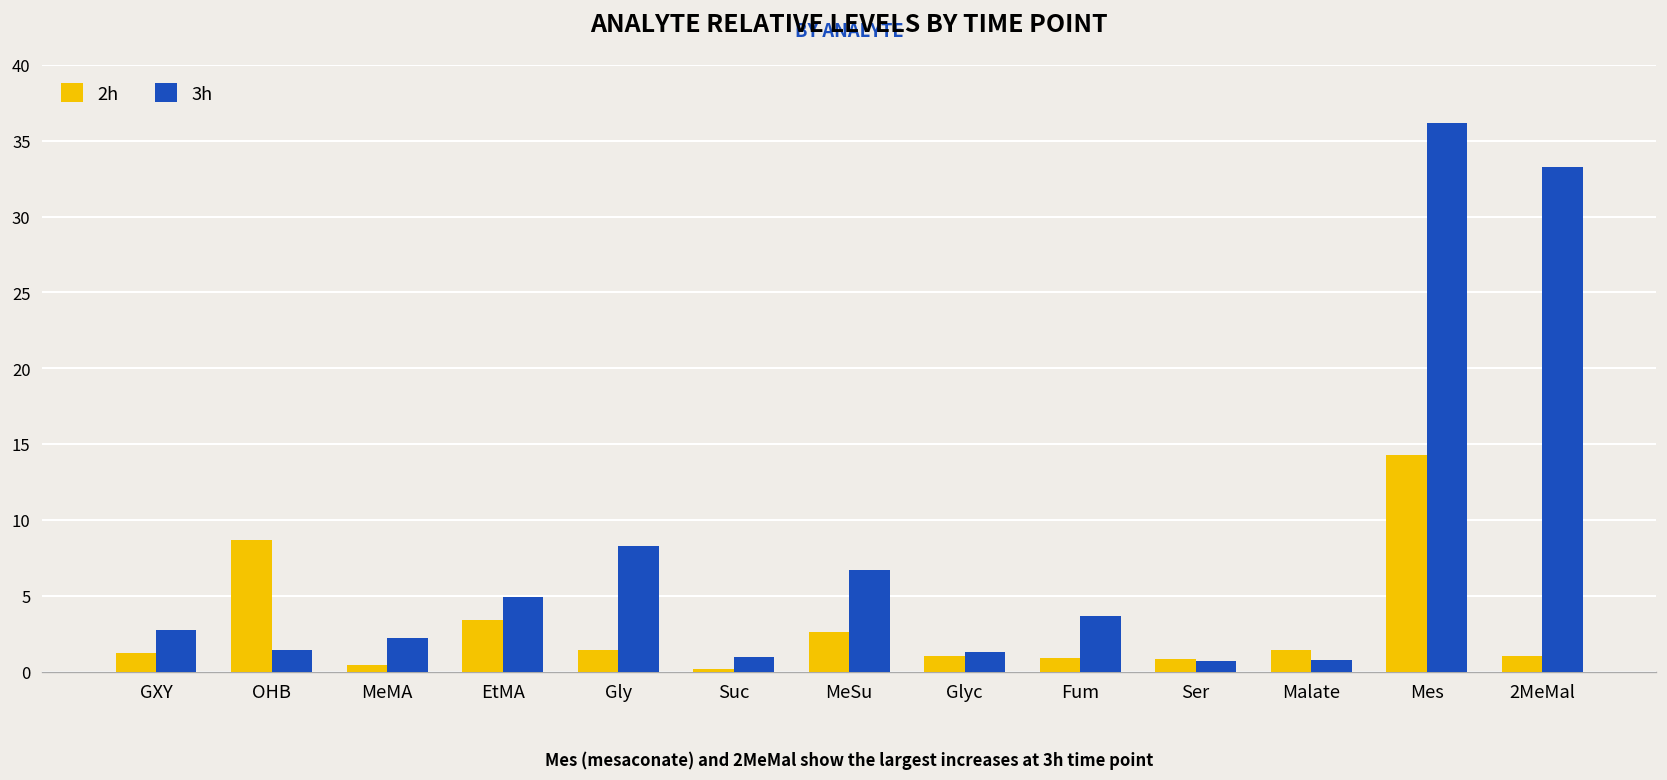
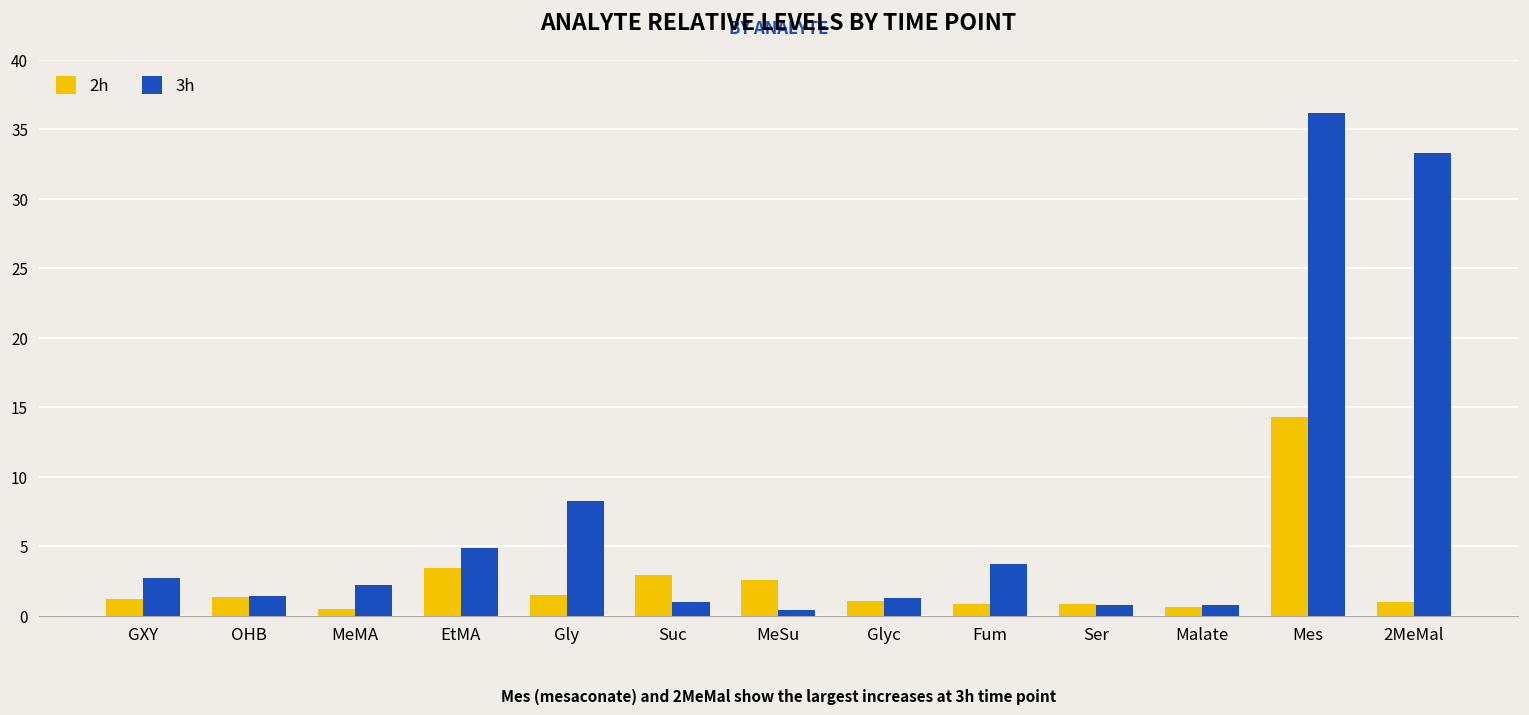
2h, OHB: 8.7 -> 1.3
2h, Suc: 0.2 -> 2.9
3h, MeSu: 6.7 -> 0.4
2h, Malate: 1.4 -> 0.6
